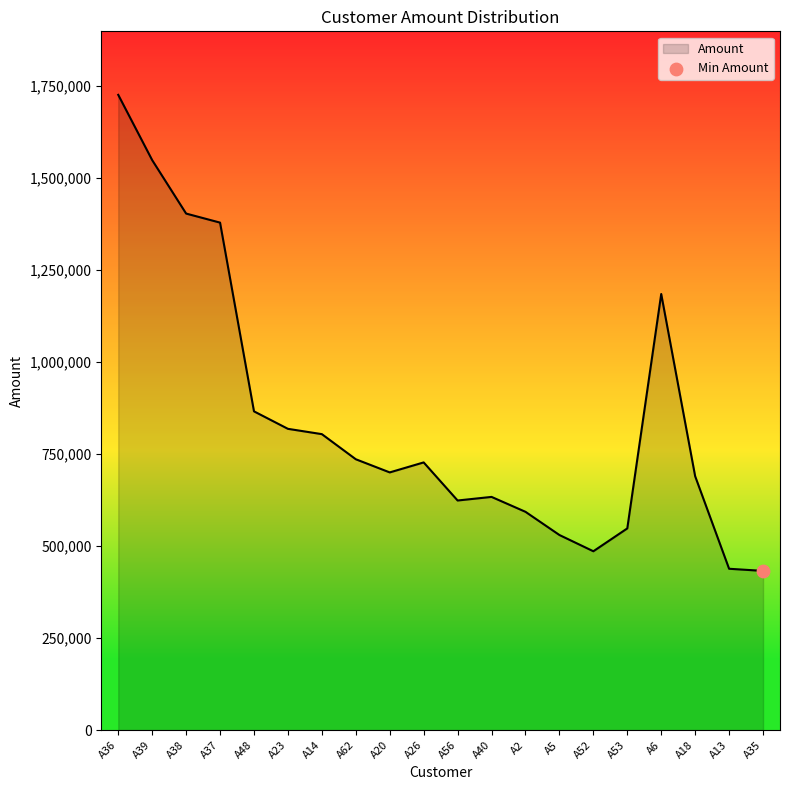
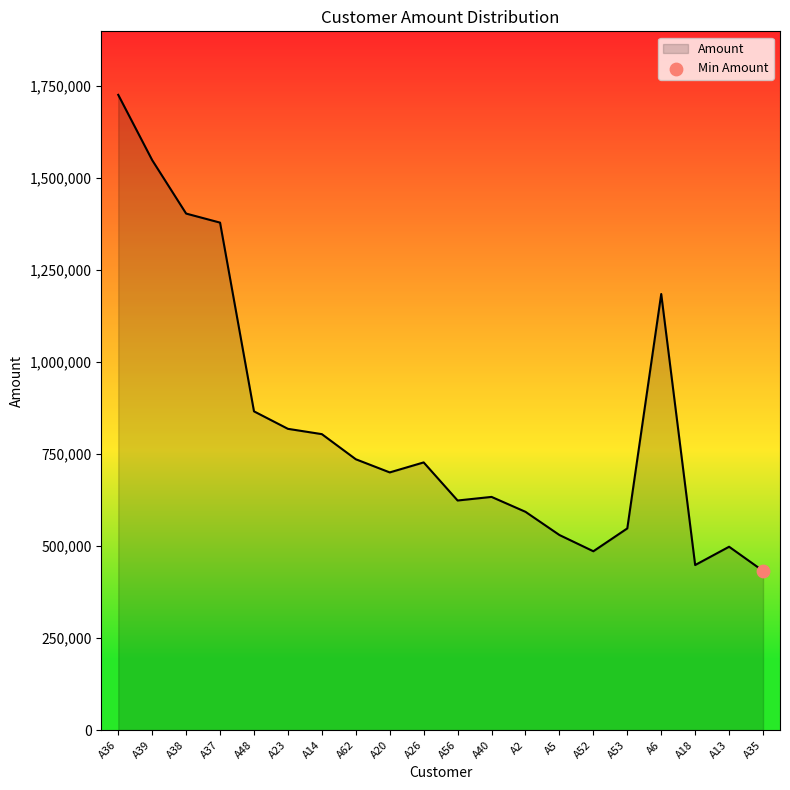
Amount, A18: 690,000 -> 450,000
Amount, A13: 440,000 -> 500,000
